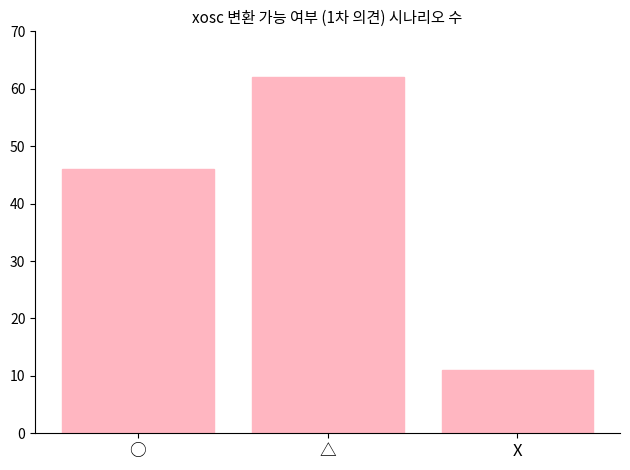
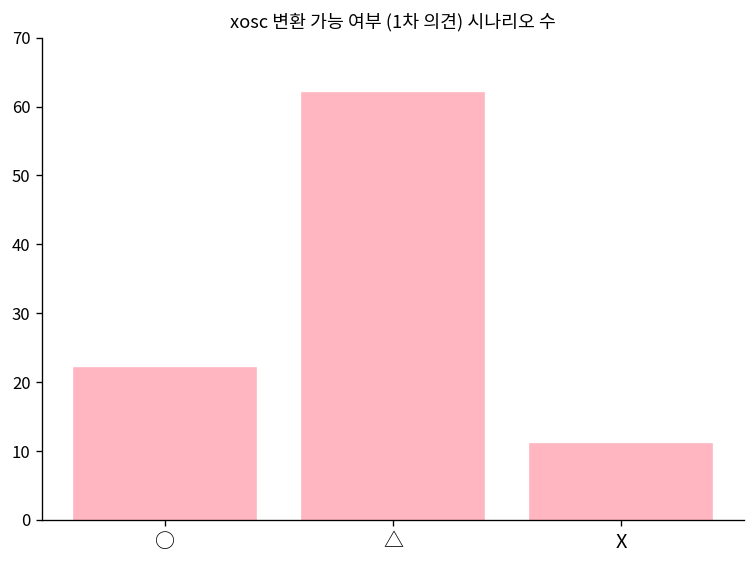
○: 46 -> 22
